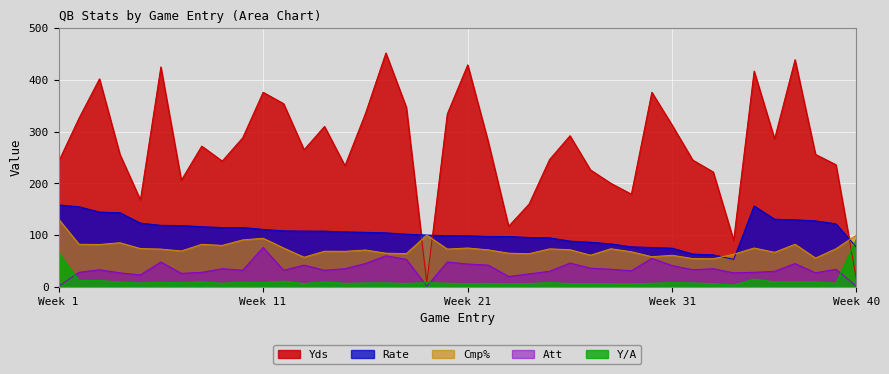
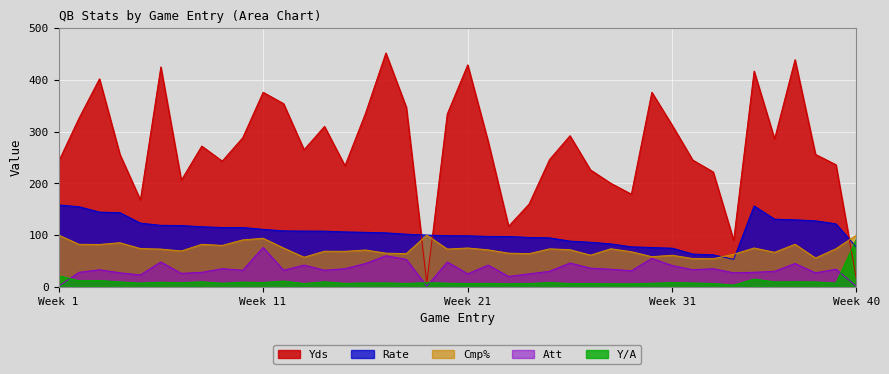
Cmp%, Week 1: 130 -> 100
Y/A, Week 1: 70 -> 20
Att, Week 21: 40 -> 30
